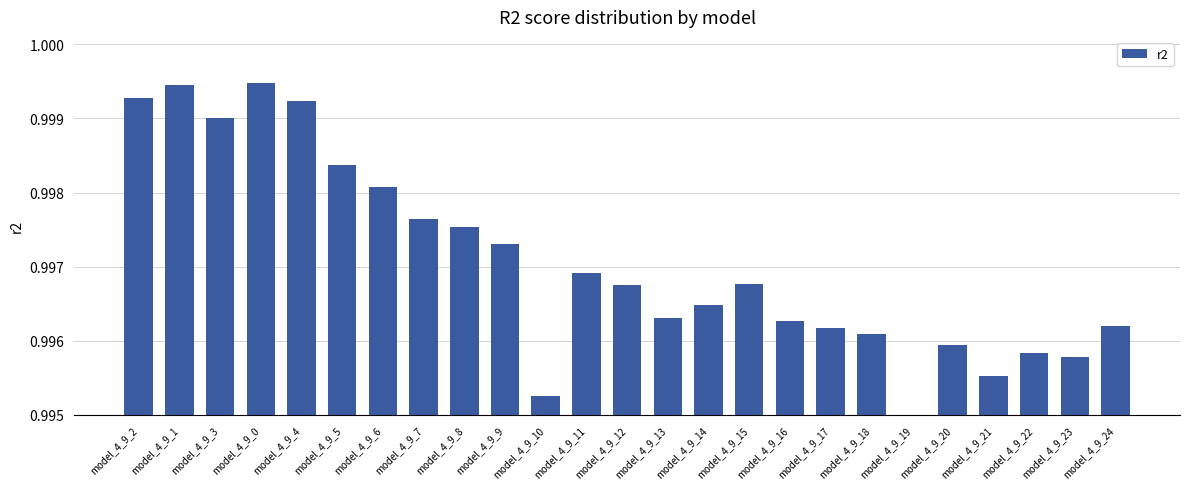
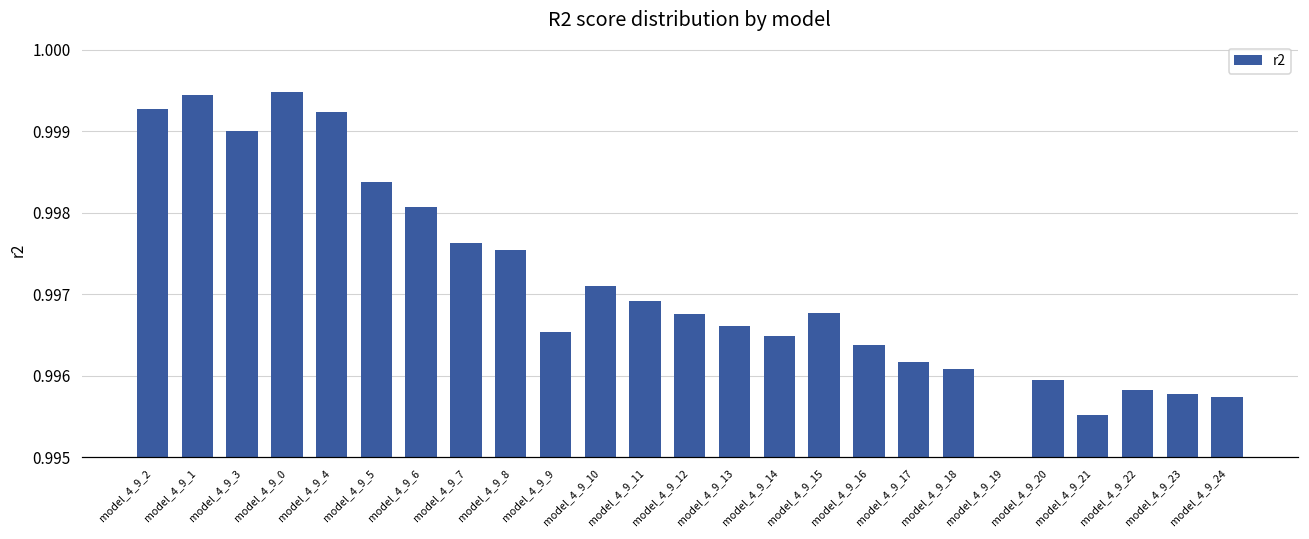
model_4_9_9: 0.9973 -> 0.9965
model_4_9_10: 0.9953 -> 0.9971
model_4_9_13: 0.9963 -> 0.9966
model_4_9_16: 0.9963 -> 0.9964
model_4_9_24: 0.9962 -> 0.9957
